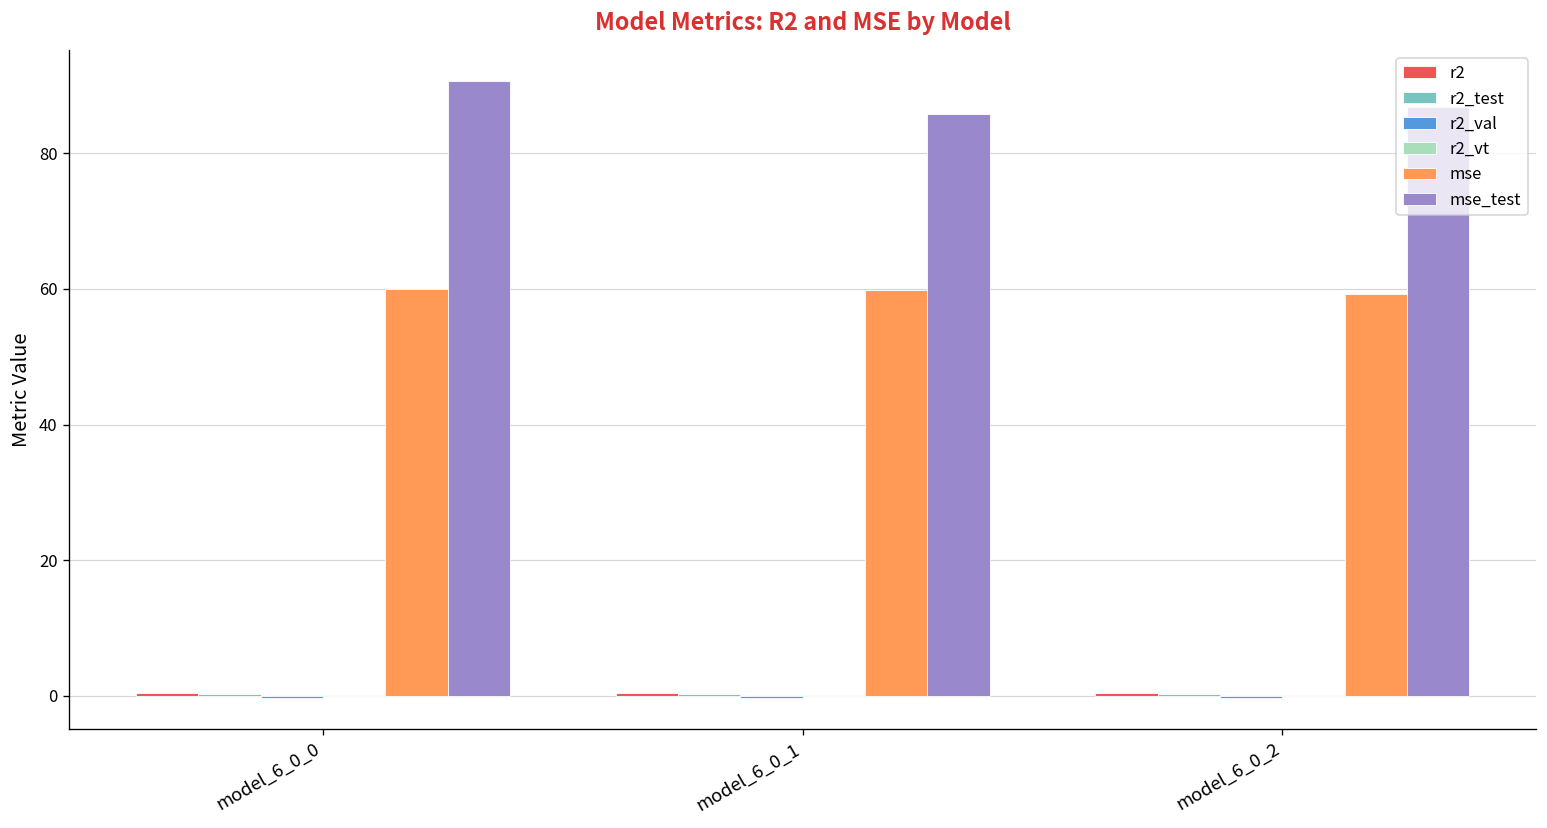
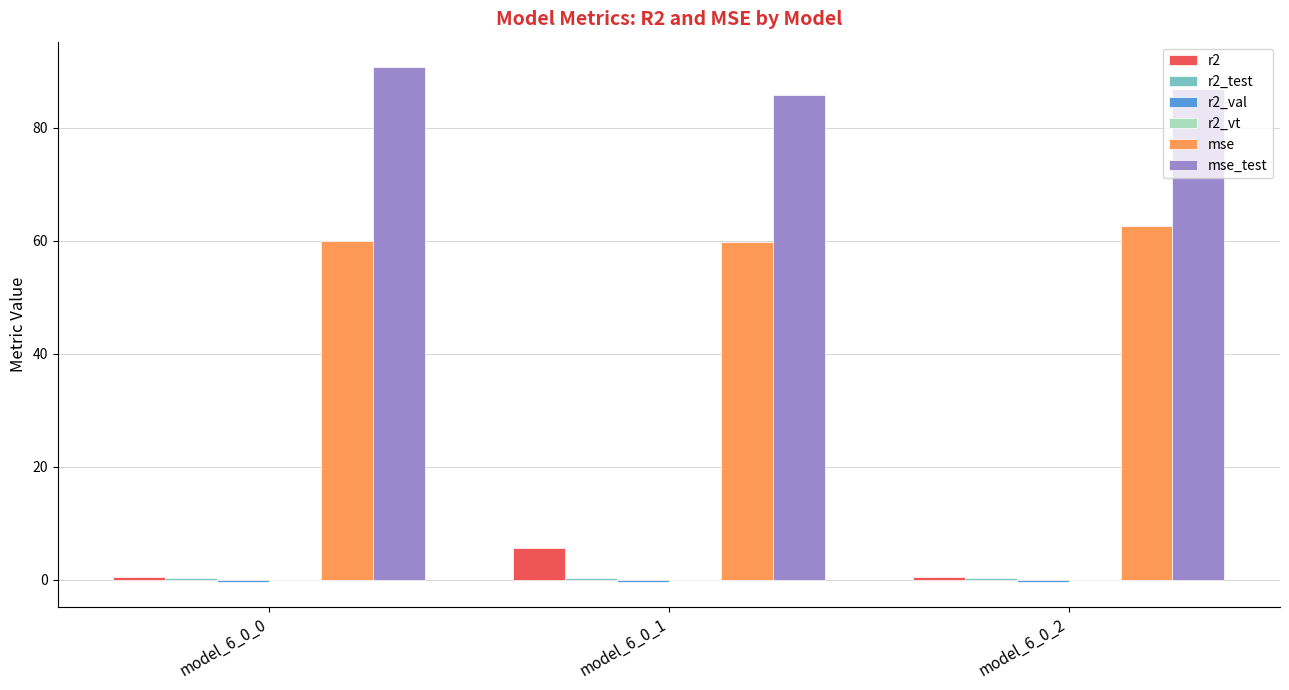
r2, model_6_0_1: 1 -> 6
mse, model_6_0_2: 59 -> 63
